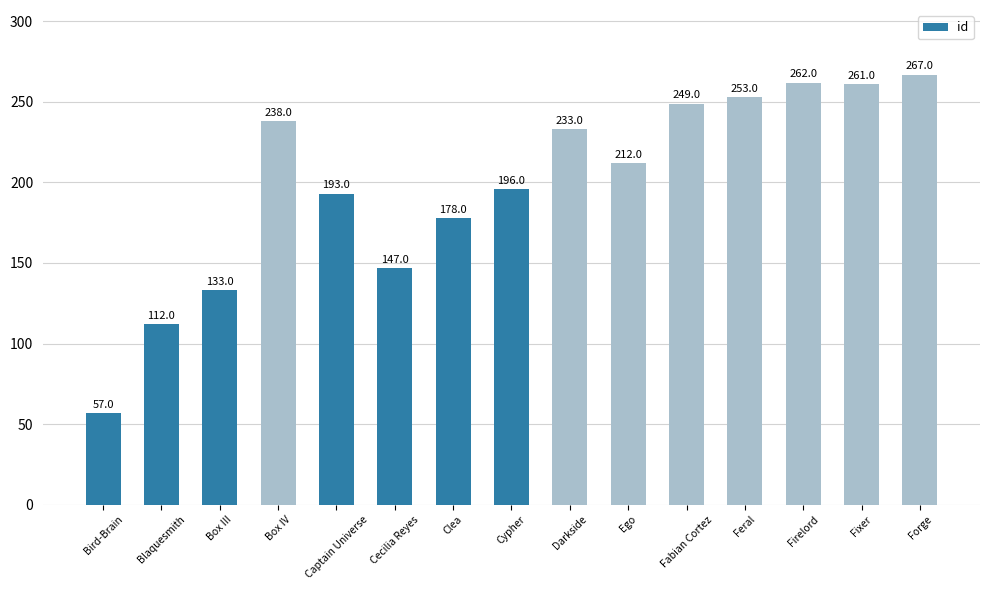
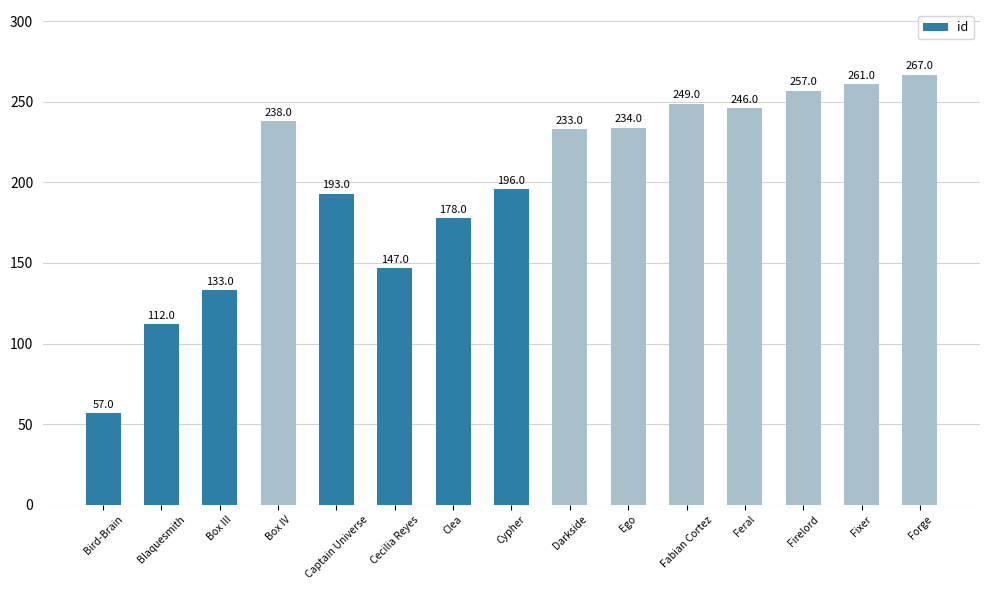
Ego: 212.0 -> 234.0
Feral: 253.0 -> 246.0
Firelord: 262.0 -> 257.0
